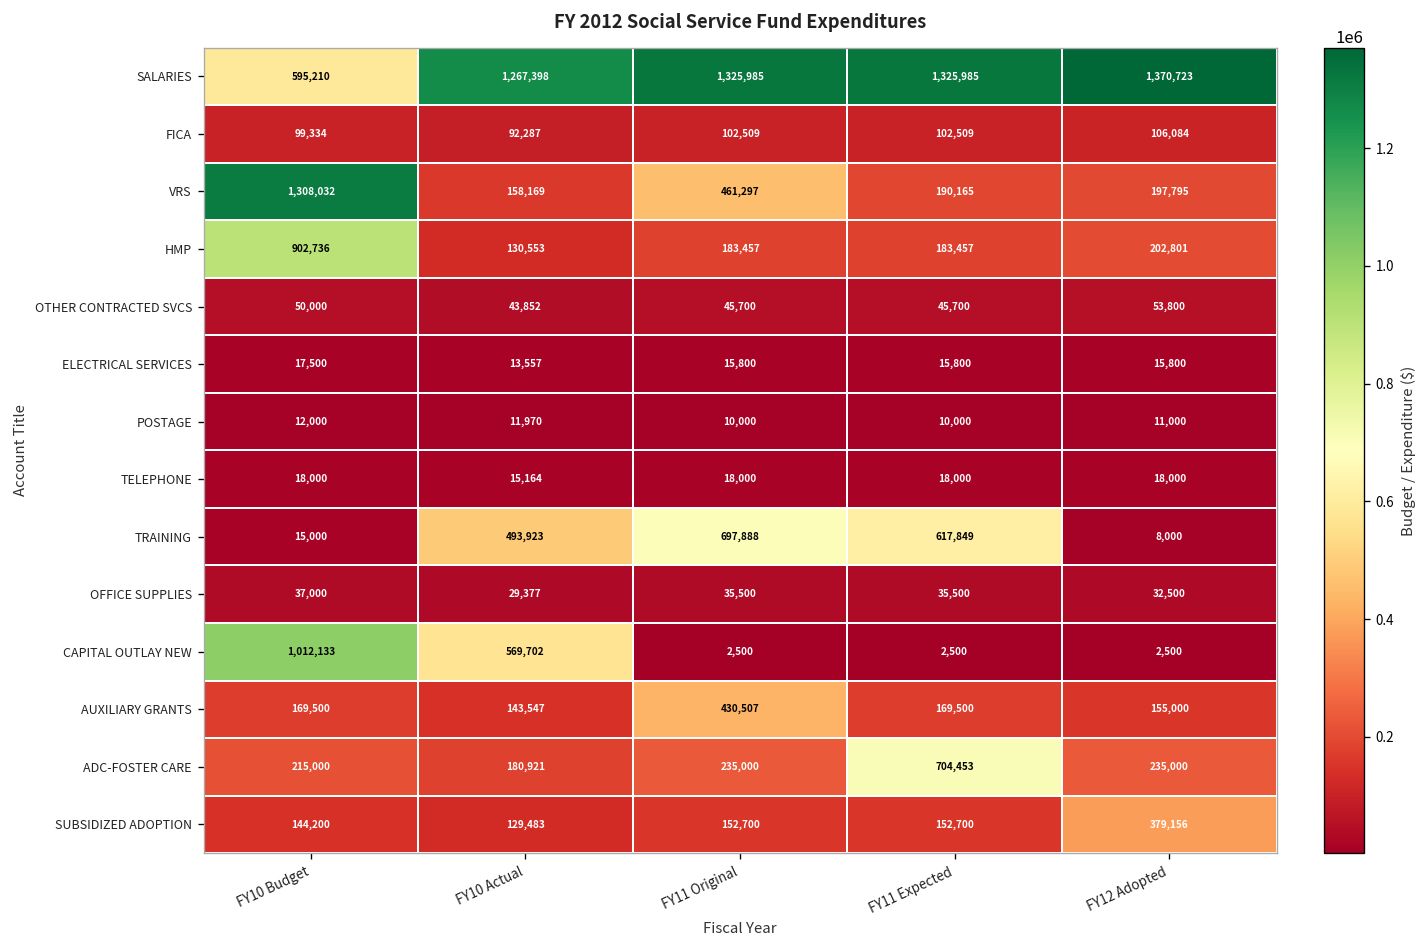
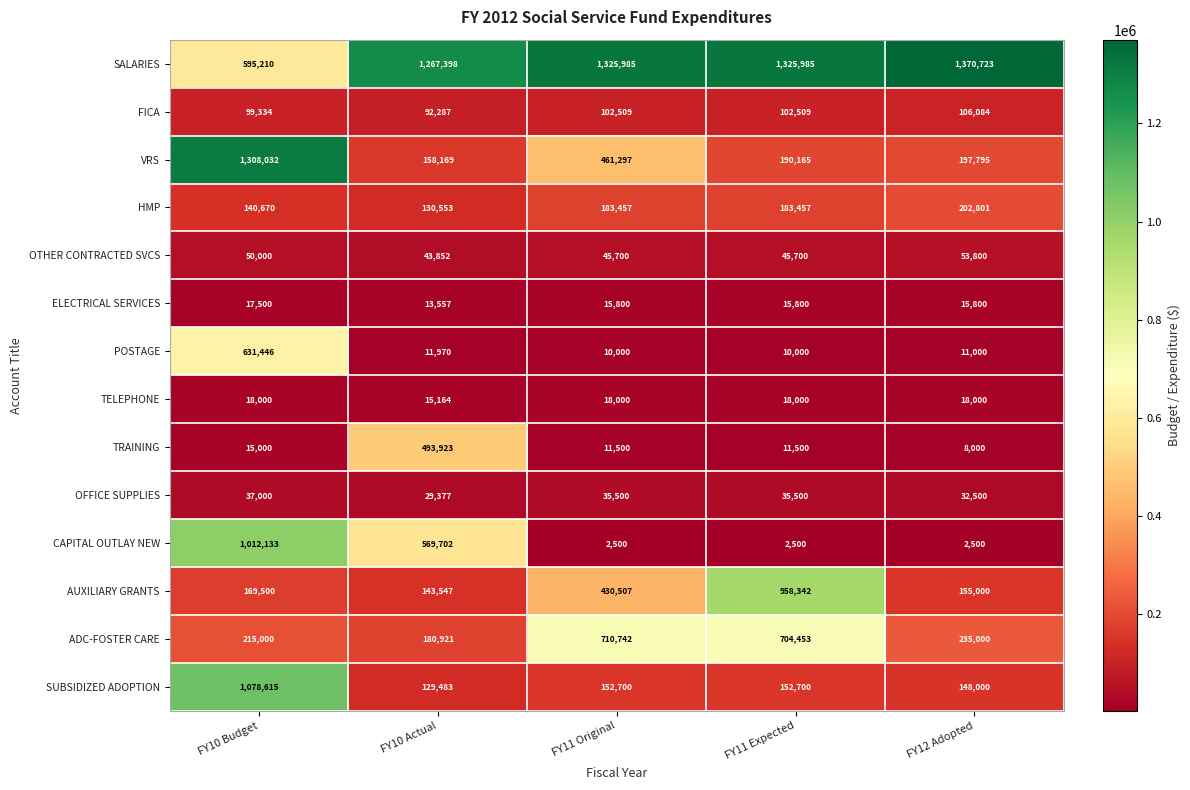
HMP, FY10 Budget: 902,736 -> 140,670
POSTAGE, FY10 Budget: 12,000 -> 631,446
TRAINING, FY11 Original: 697,888 -> 11,500
TRAINING, FY11 Expected: 617,849 -> 11,500
AUXILIARY GRANTS, FY11 Expected: 169,500 -> 958,342
ADC-FOSTER CARE, FY11 Original: 235,000 -> 710,742
SUBSIDIZED ADOPTION, FY10 Budget: 144,200 -> 1,078,615
SUBSIDIZED ADOPTION, FY12 Adopted: 379,156 -> 148,000
